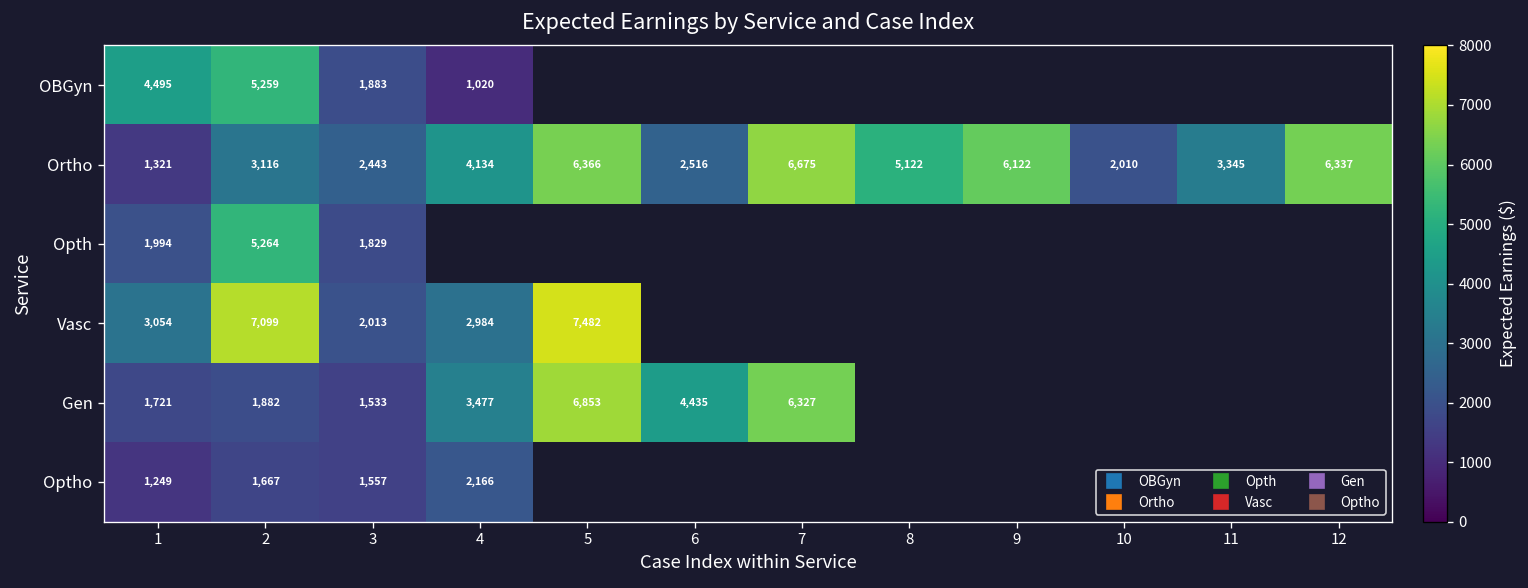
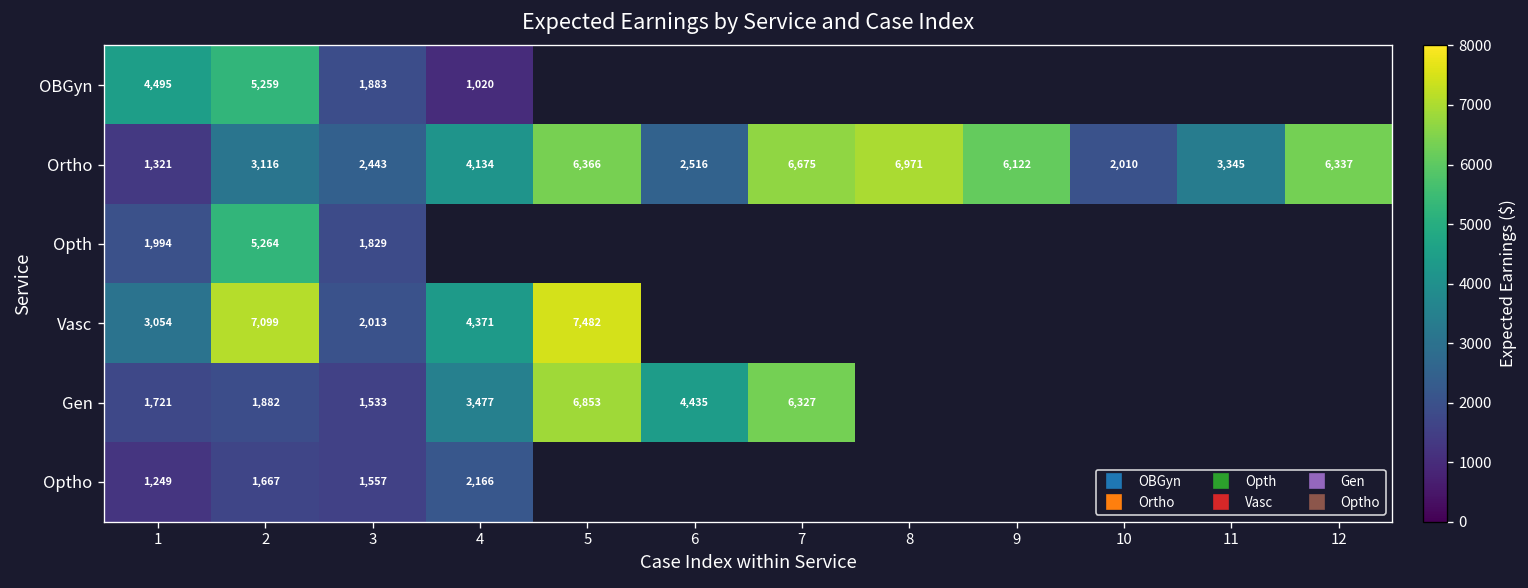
Ortho, 8: 5,122 -> 6,971
Vasc, 4: 2,984 -> 4,371
